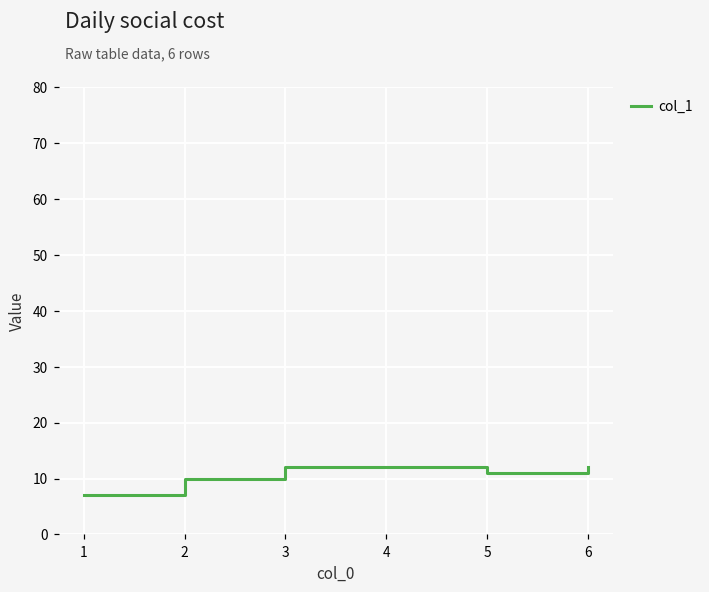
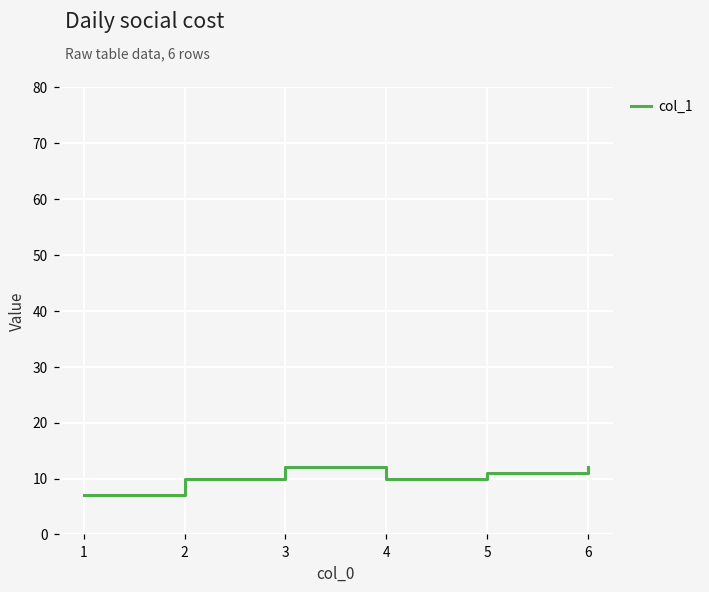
4: 12 -> 10
